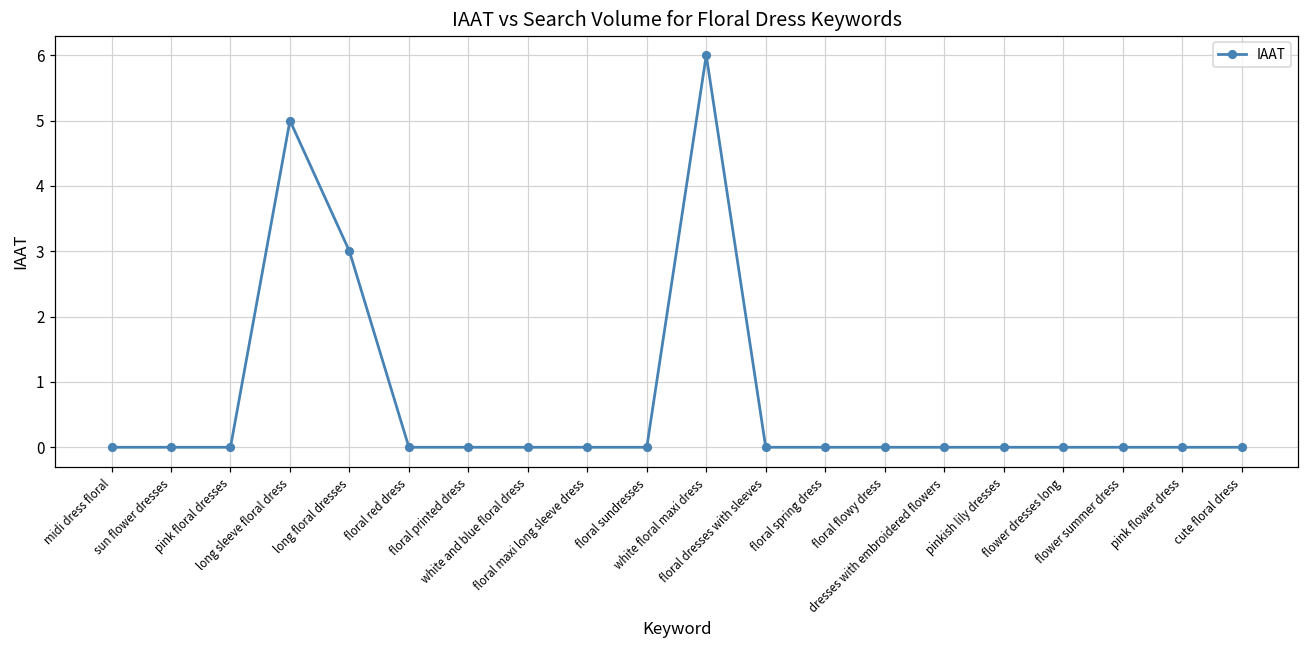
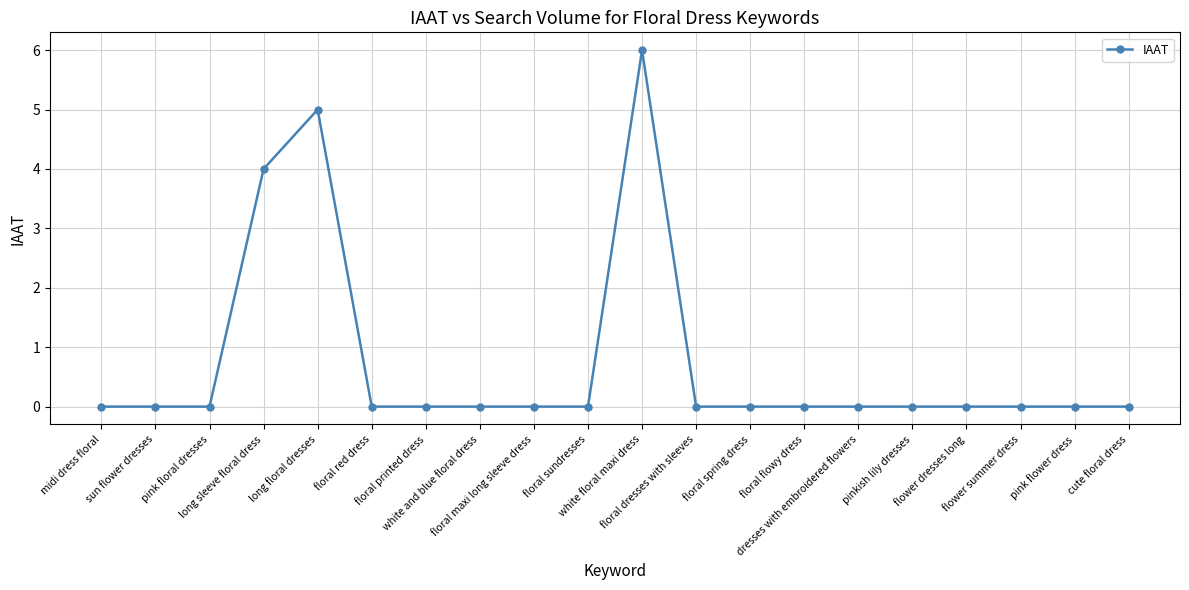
long sleeve floral dress: 5 -> 4
long floral dresses: 3 -> 5
